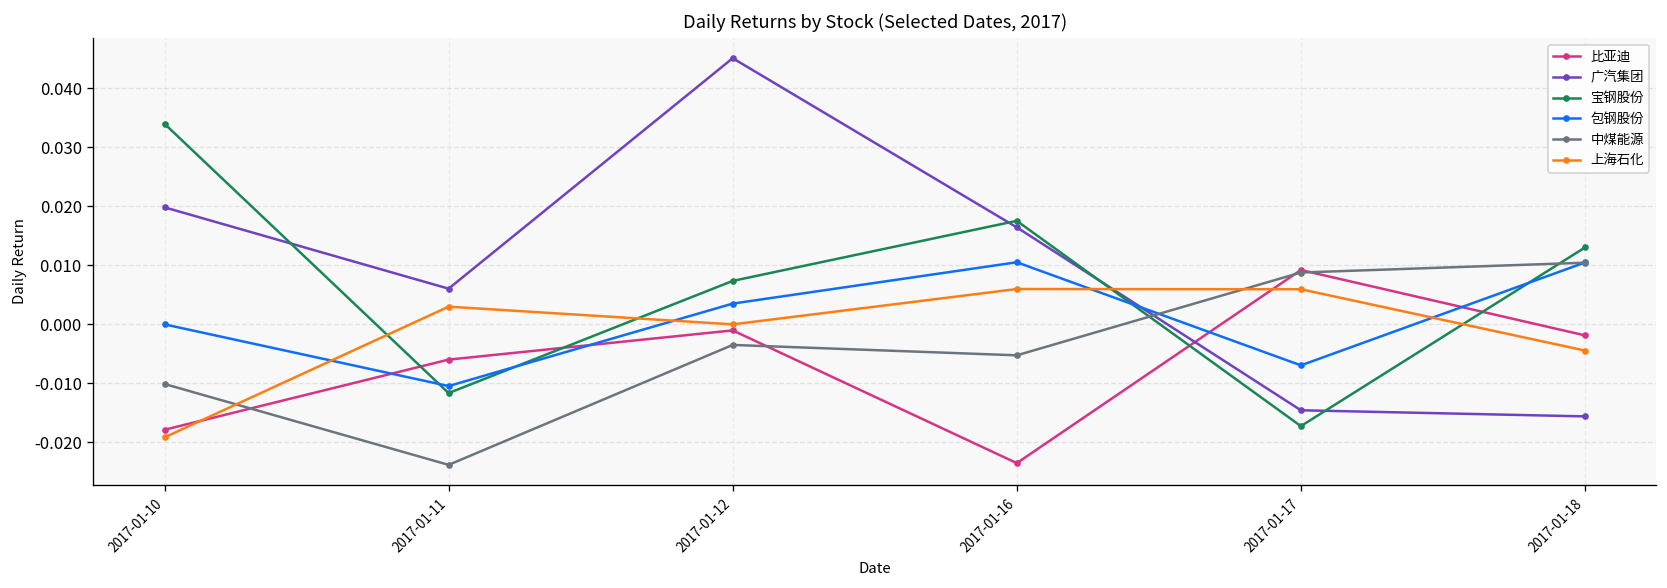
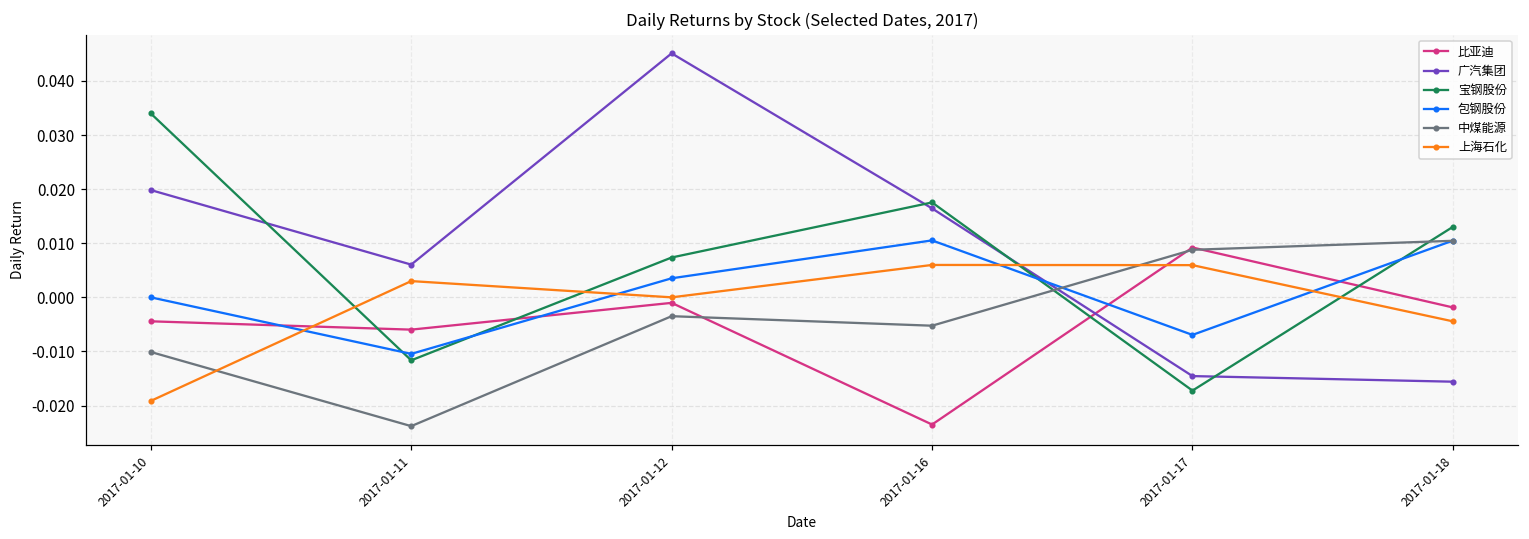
比亚迪, 2017-01-10: -0.018 -> -0.004
